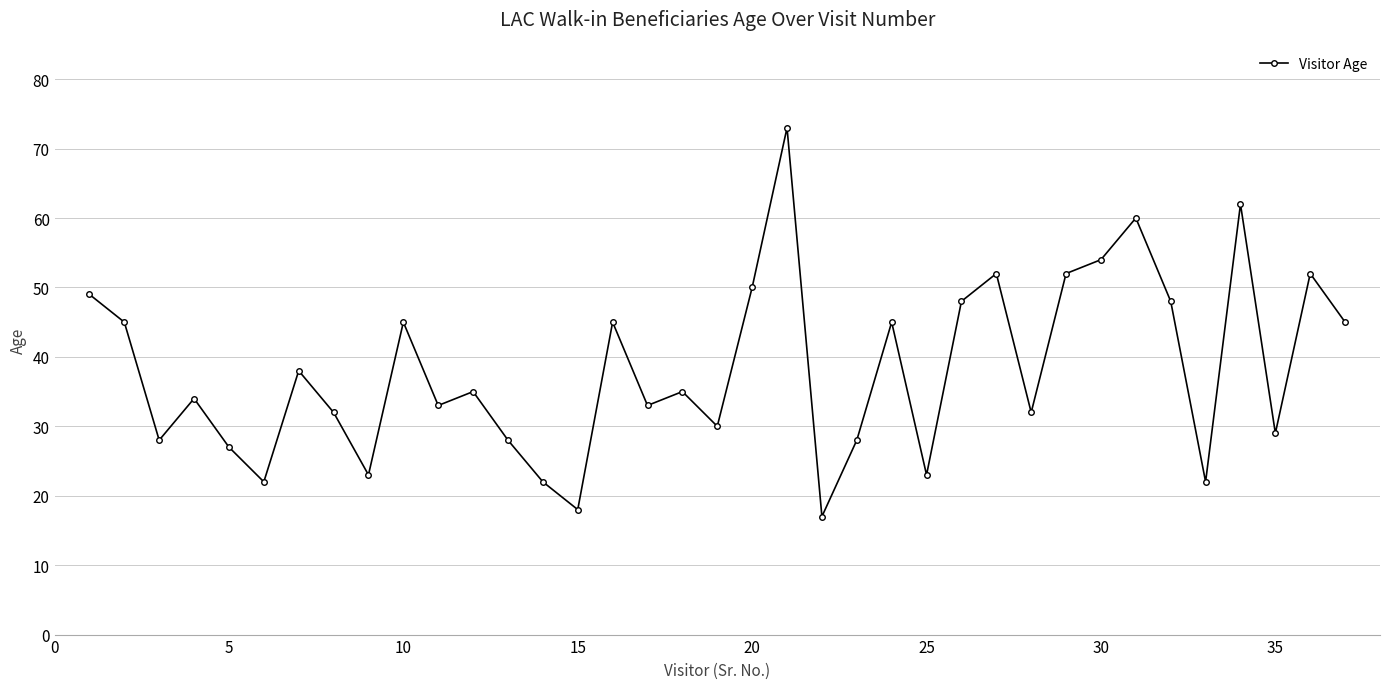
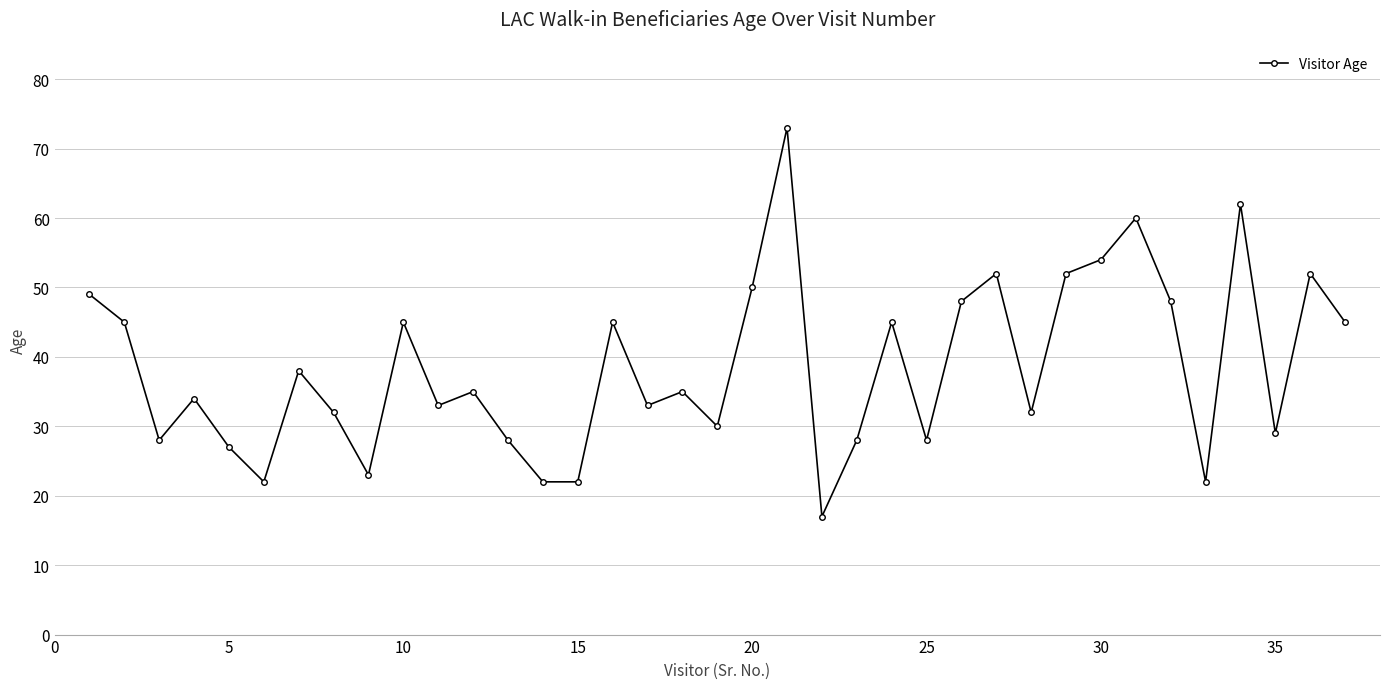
15: 18 -> 22
25: 23 -> 28
